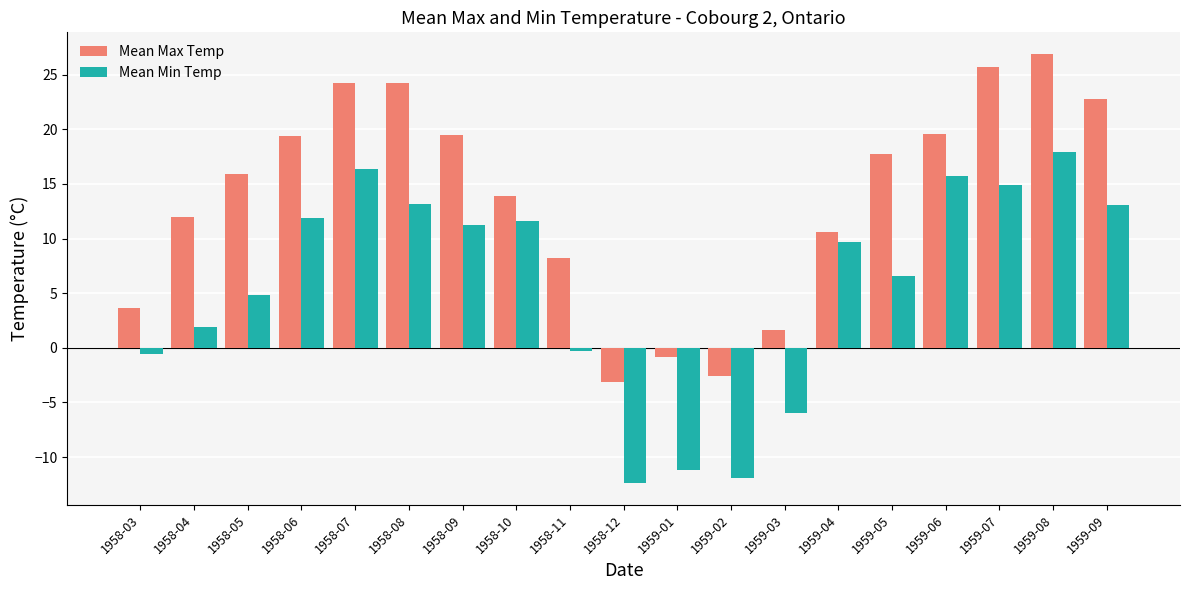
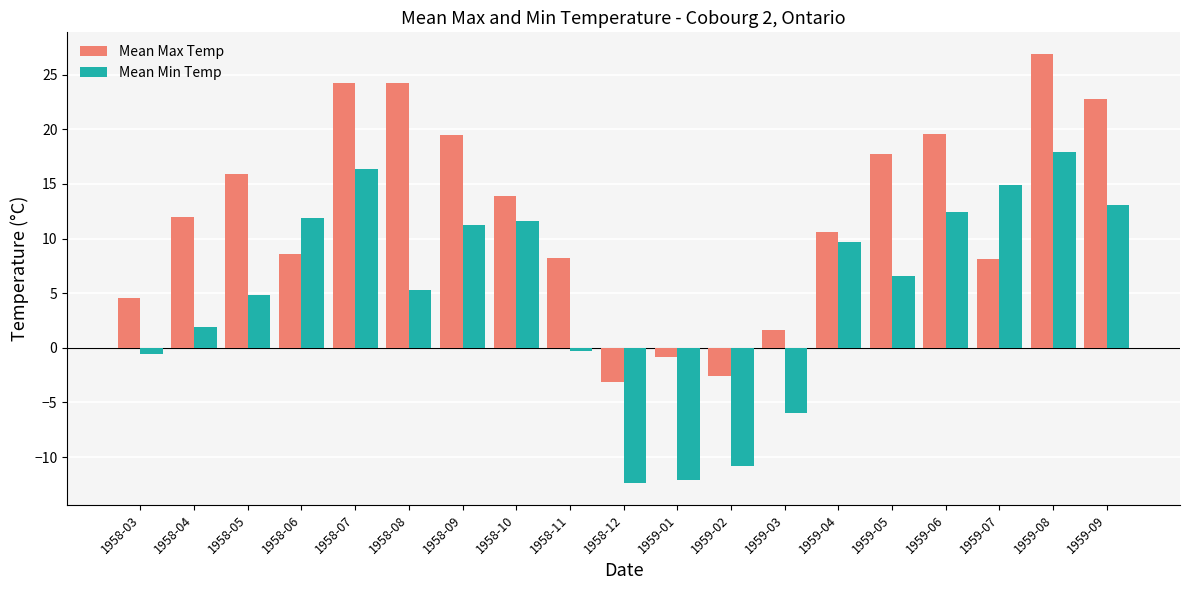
Mean Max Temp, 1958-03: 3.6 -> 4.6
Mean Max Temp, 1958-06: 19.4 -> 8.6
Mean Min Temp, 1958-08: 13.2 -> 5.3
Mean Min Temp, 1959-01: -11.2 -> -12.1
Mean Min Temp, 1959-02: -11.9 -> -10.8
Mean Min Temp, 1959-06: 15.7 -> 12.4
Mean Max Temp, 1959-07: 25.7 -> 8.1
